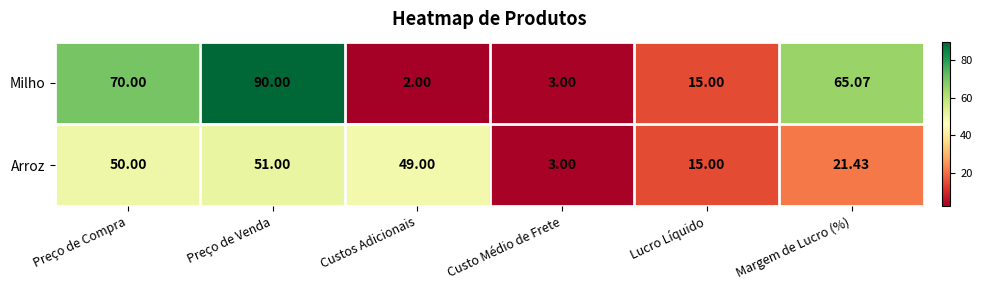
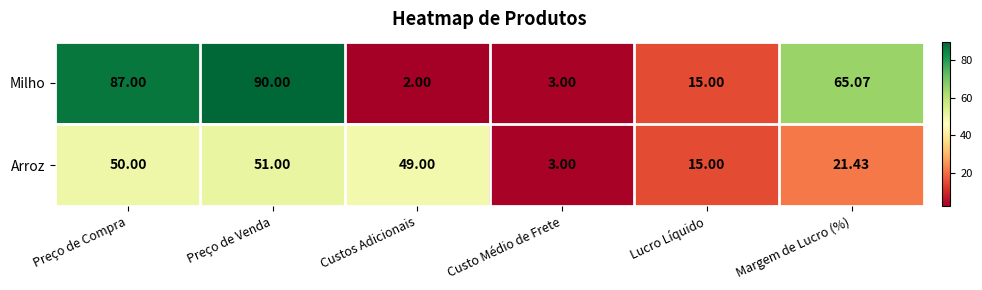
Milho, Preço de Compra: 70.00 -> 87.00
